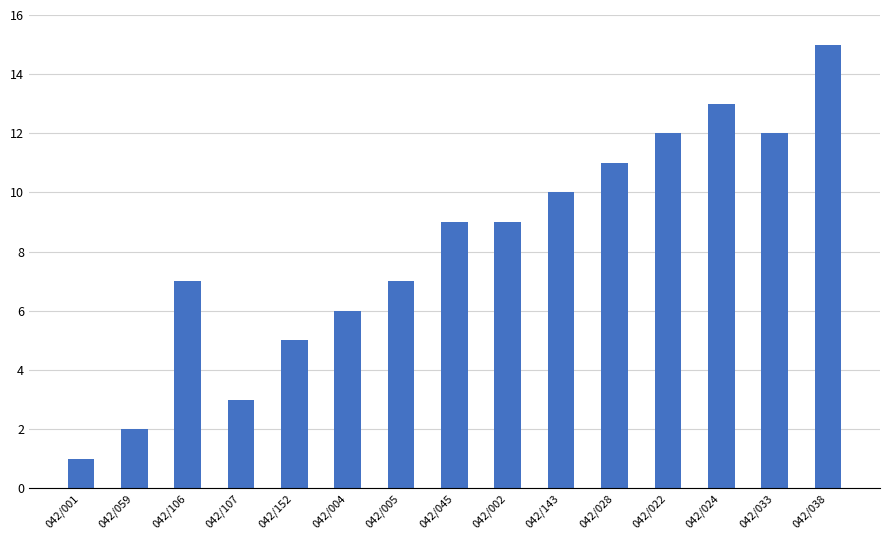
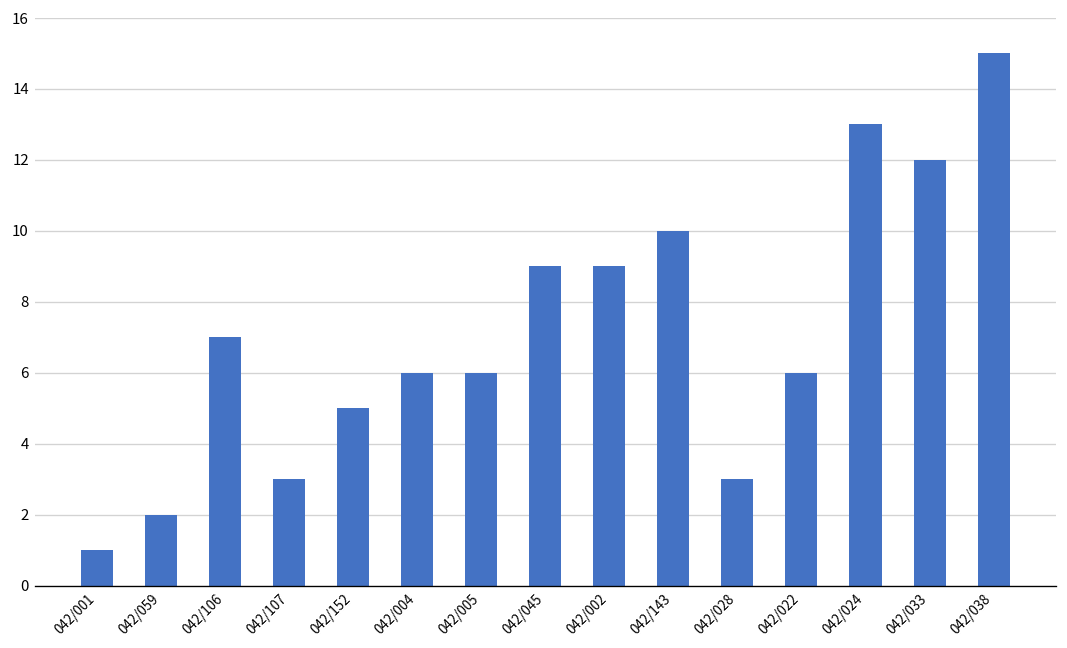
042/005: 7 -> 6
042/028: 11 -> 3
042/022: 12 -> 6
